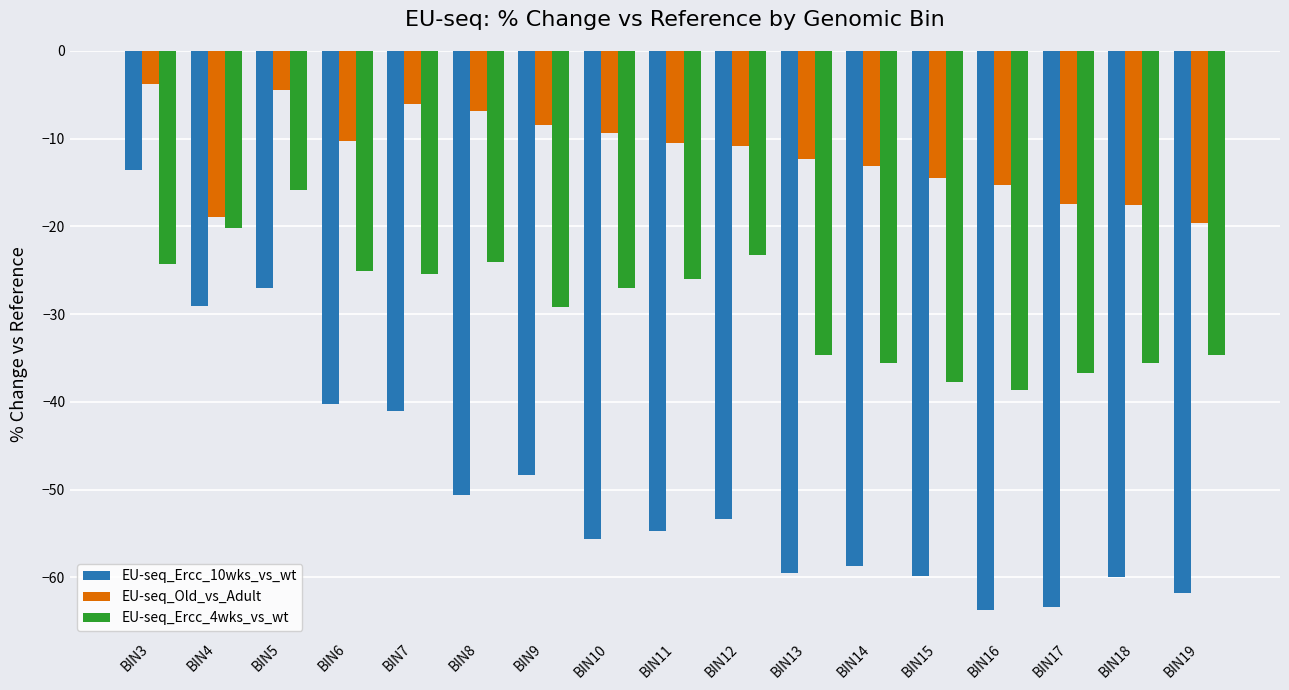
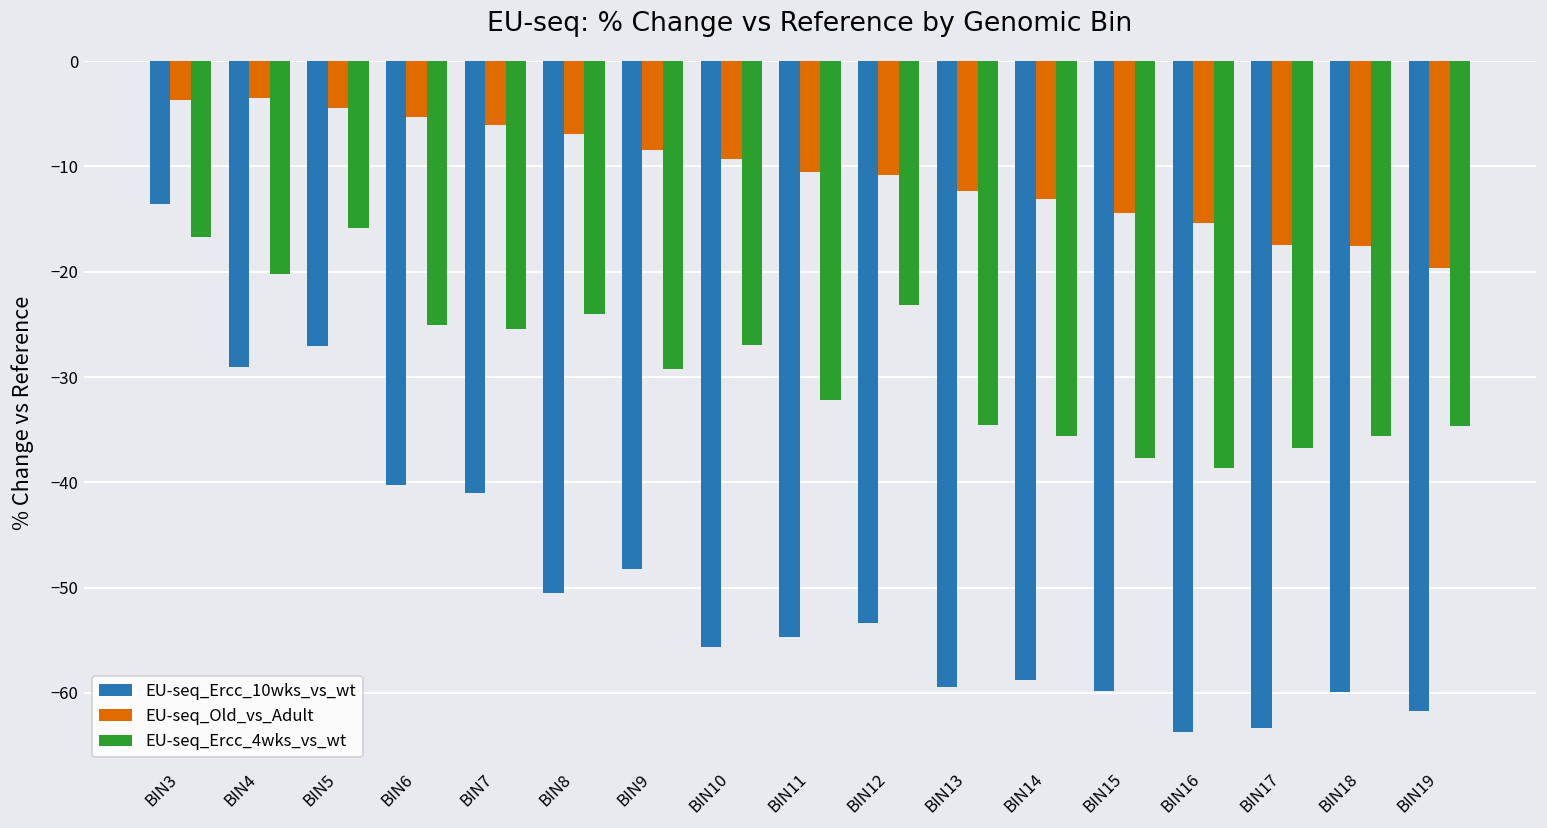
EU-seq_Ercc_4wks_vs_wt, BIN3: -24 -> -17
EU-seq_Old_vs_Adult, BIN4: -19 -> -3
EU-seq_Old_vs_Adult, BIN6: -10 -> -5
EU-seq_Ercc_4wks_vs_wt, BIN11: -26 -> -32
